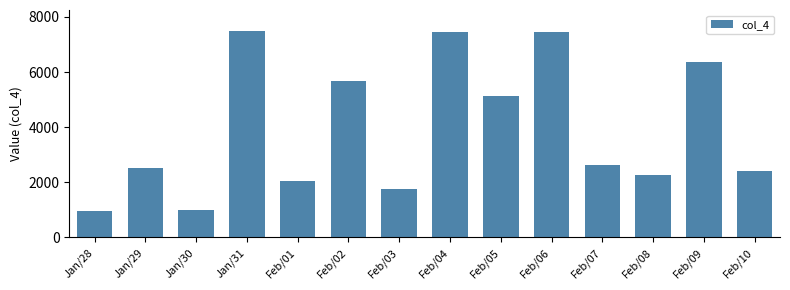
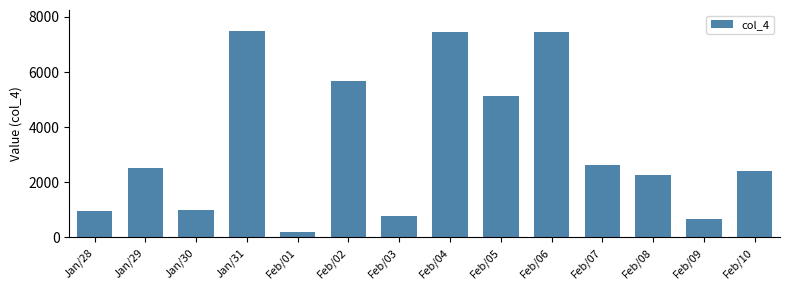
Feb/01: 2100 -> 200
Feb/03: 1800 -> 800
Feb/09: 6400 -> 700
